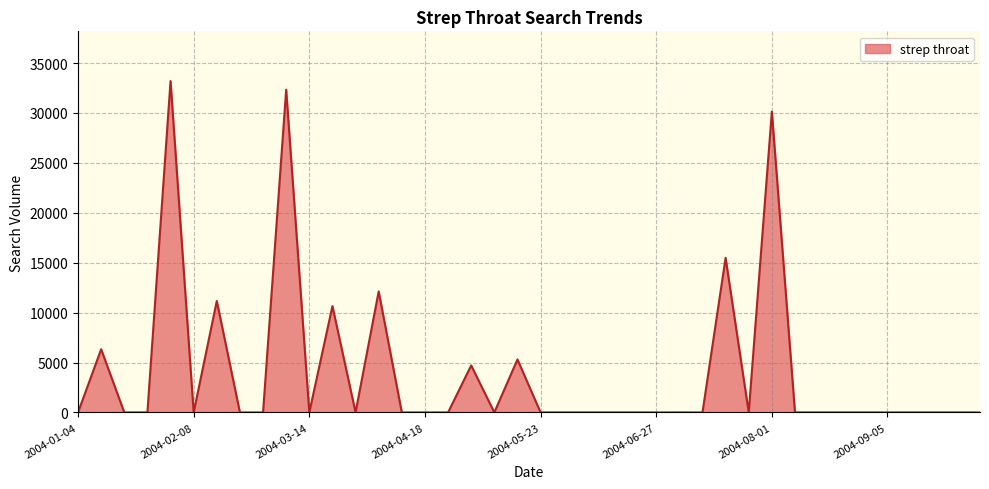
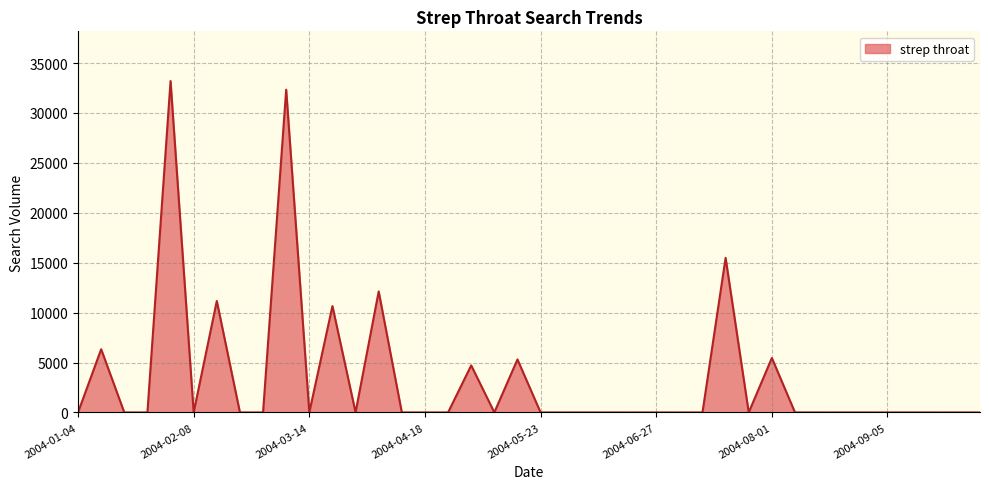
2004-08-01: 30000 -> 5000
